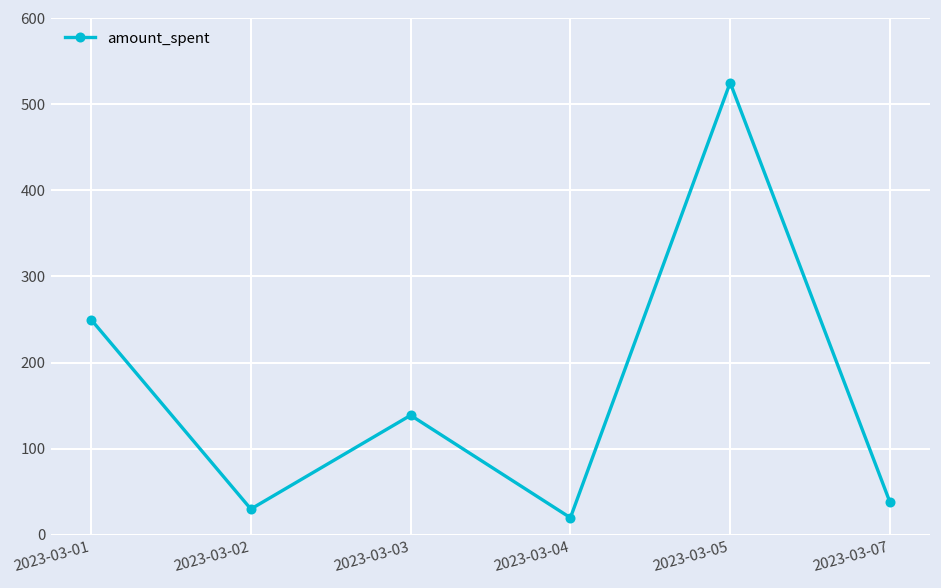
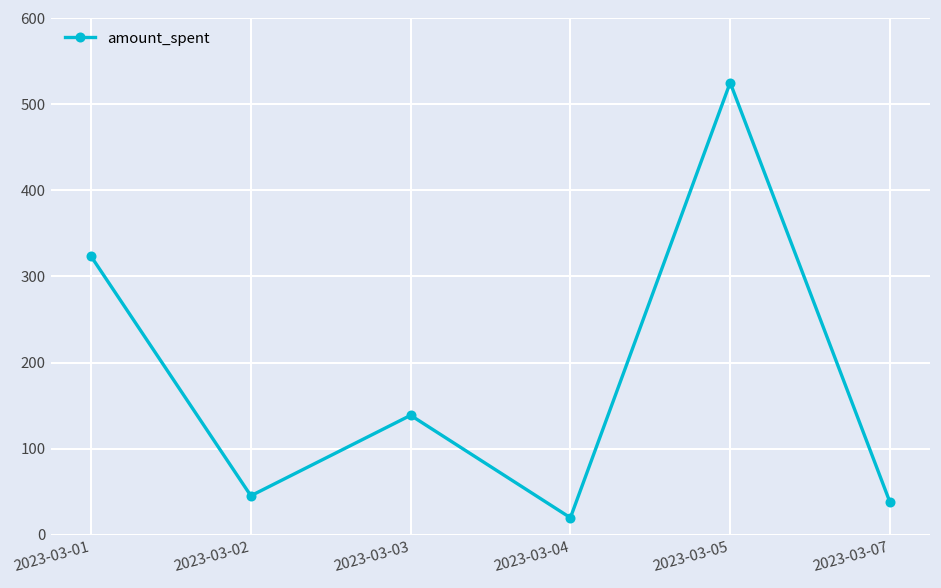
2023-03-01: 250 -> 320
2023-03-02: 30 -> 50
